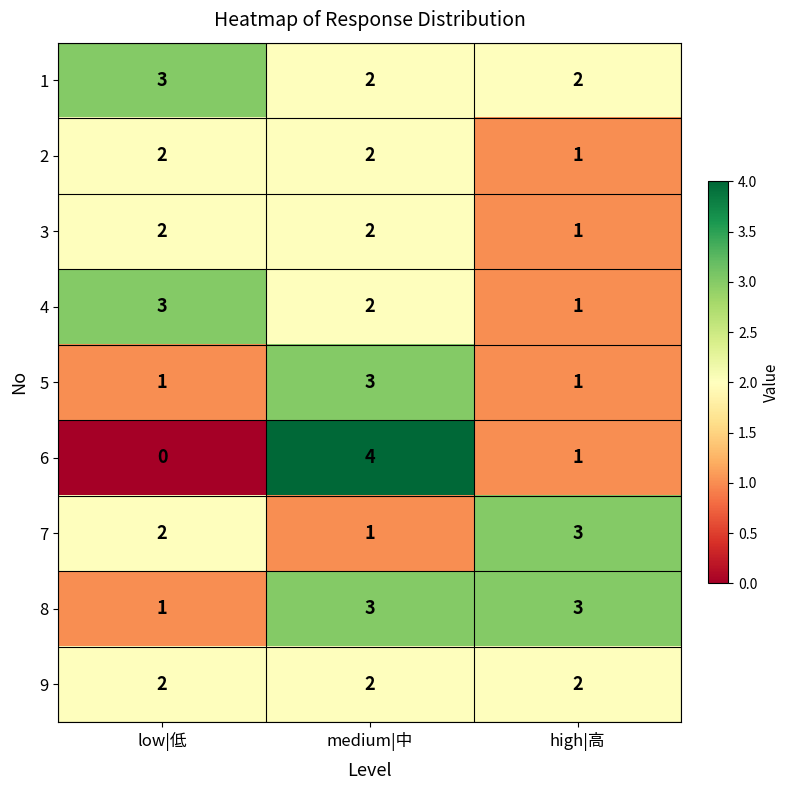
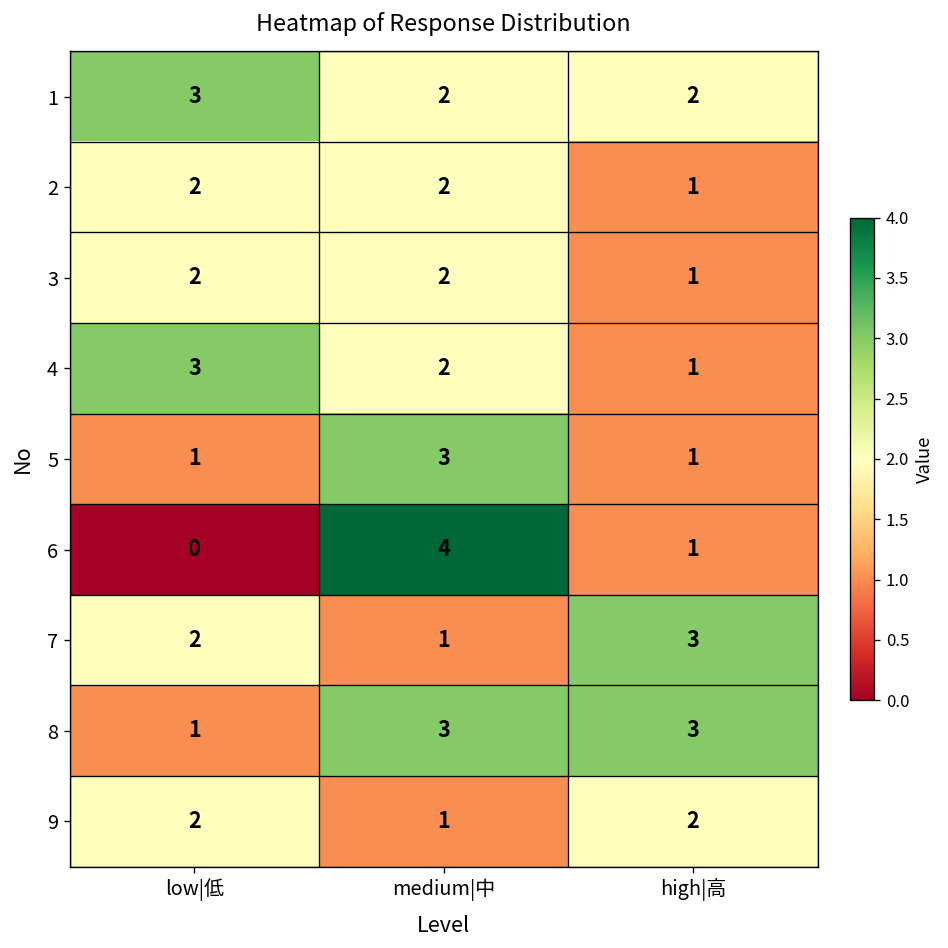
9, medium|中: 2 -> 1
